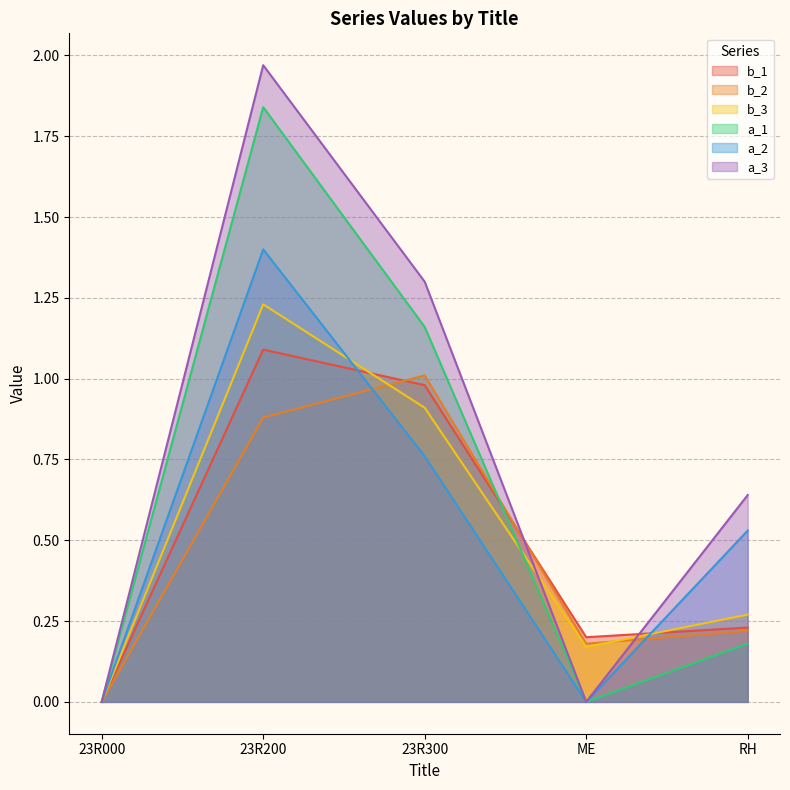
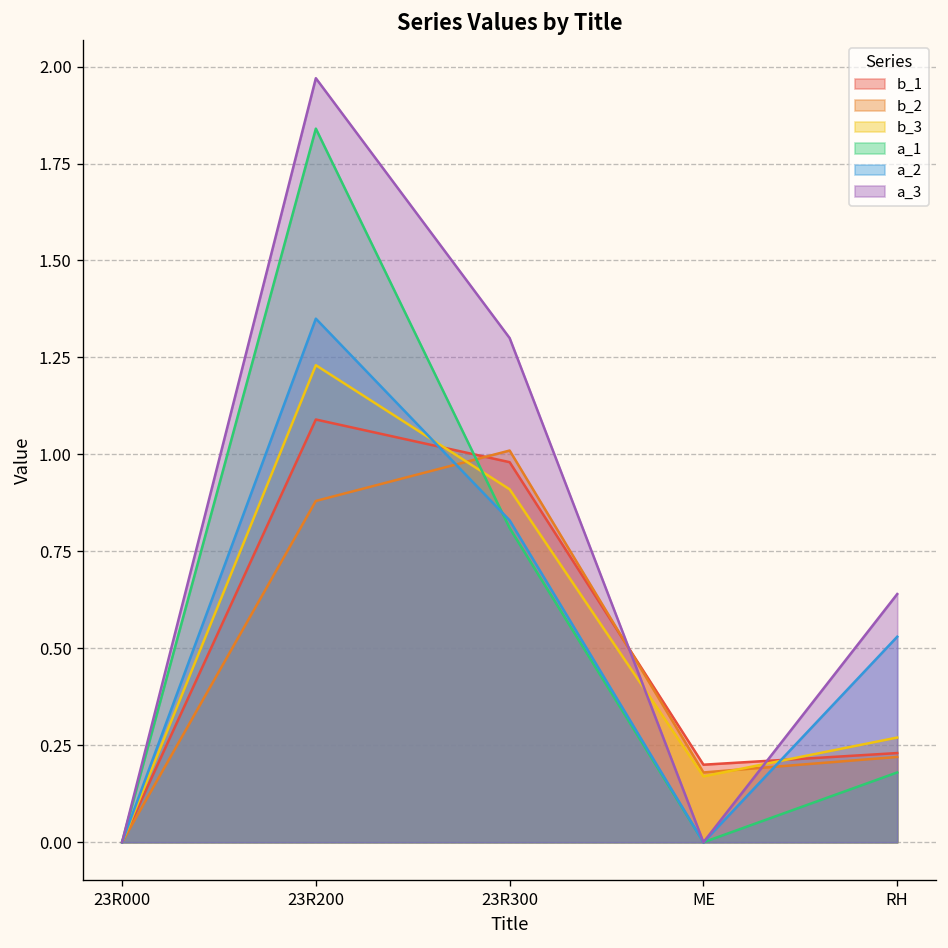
a_2, 23R200: 1.40 -> 1.35
a_1, 23R300: 1.16 -> 0.81
a_2, 23R300: 0.76 -> 0.83
